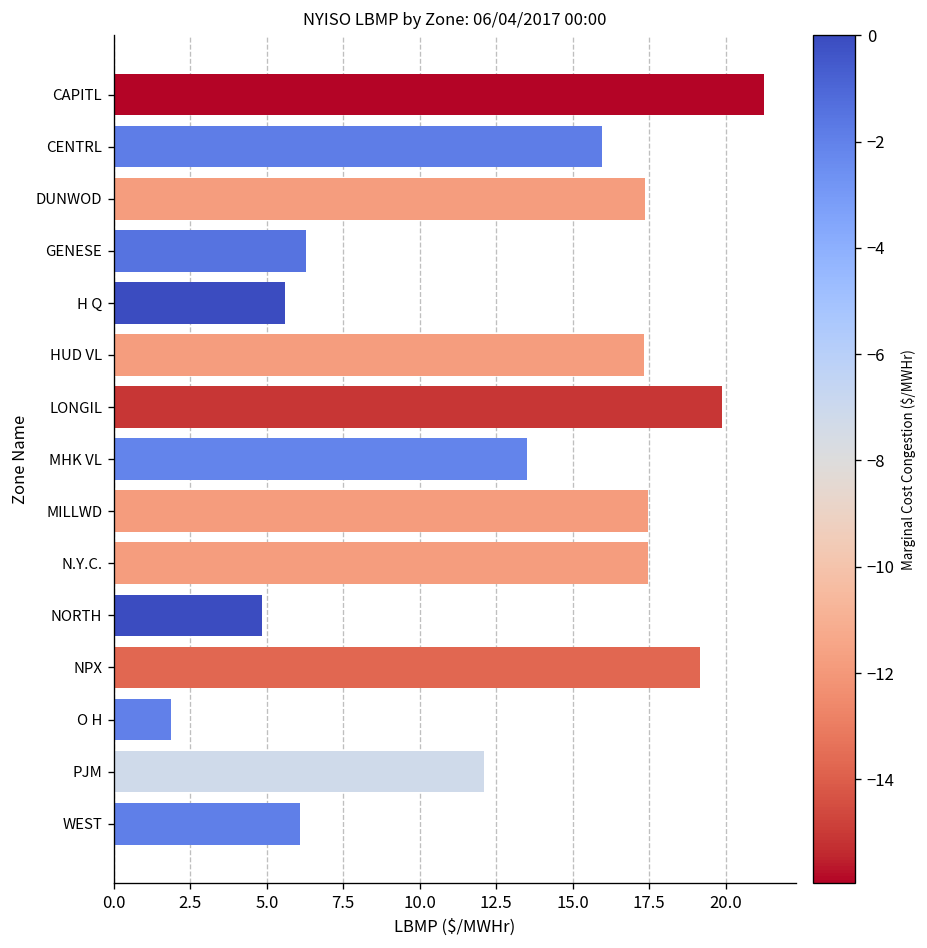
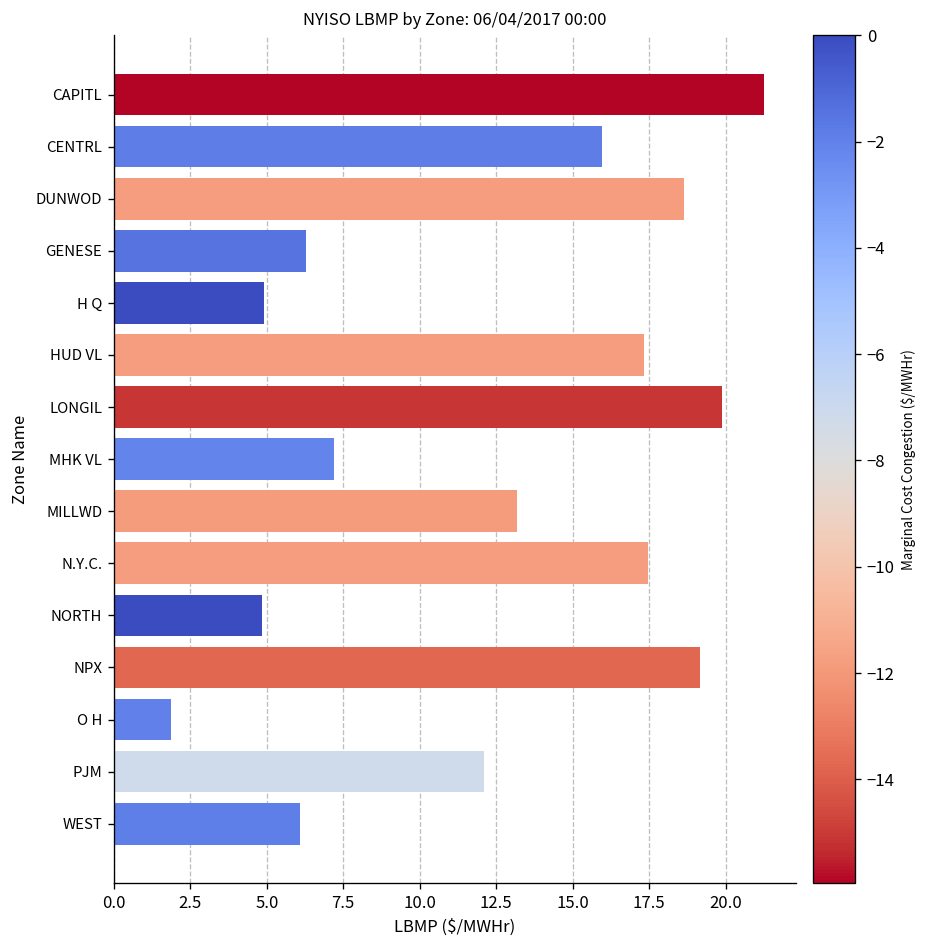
DUNWOD: 17.4 -> 18.6
H Q: 5.6 -> 4.9
MHK VL: 13.5 -> 7.2
MILLWD: 17.5 -> 13.2
